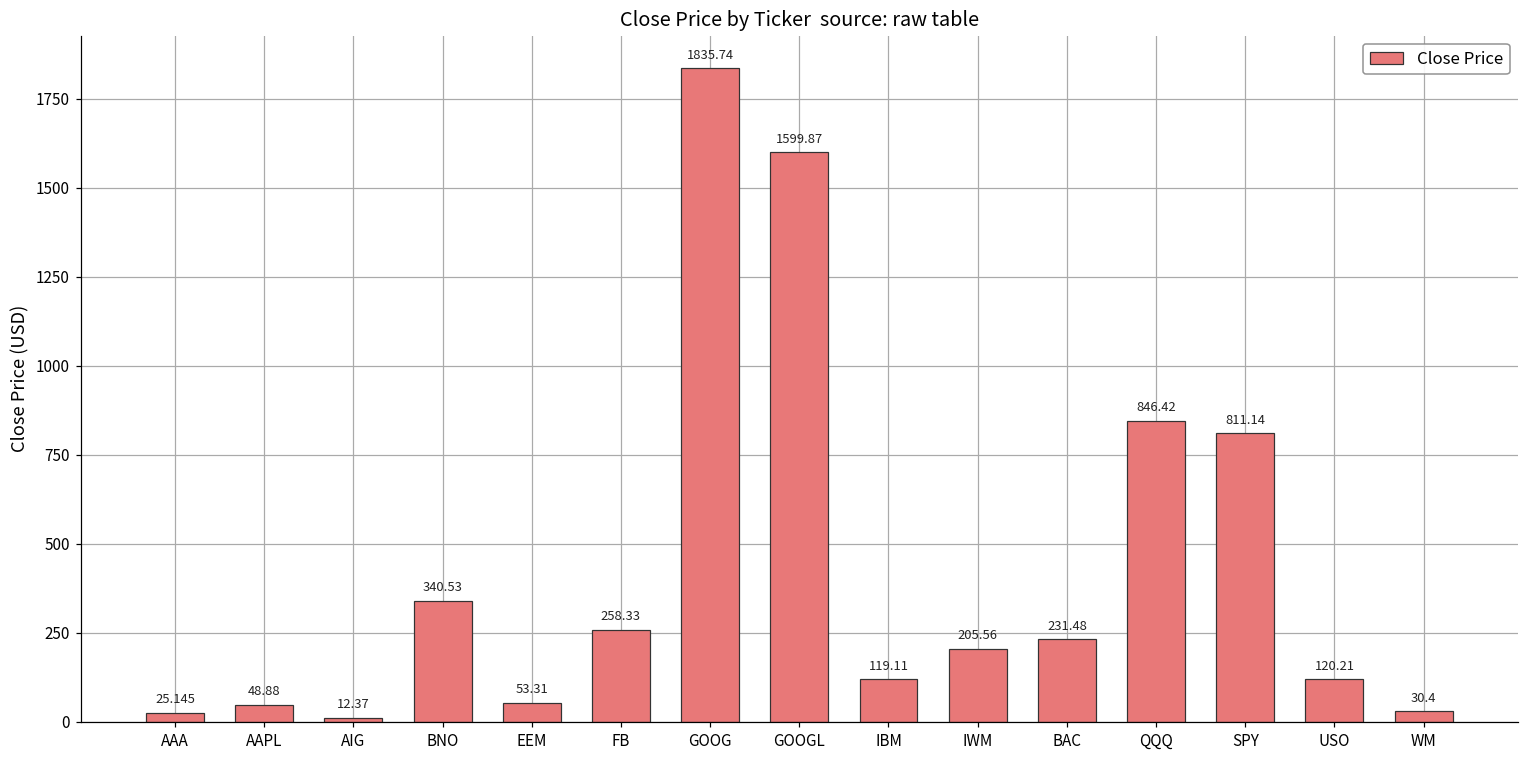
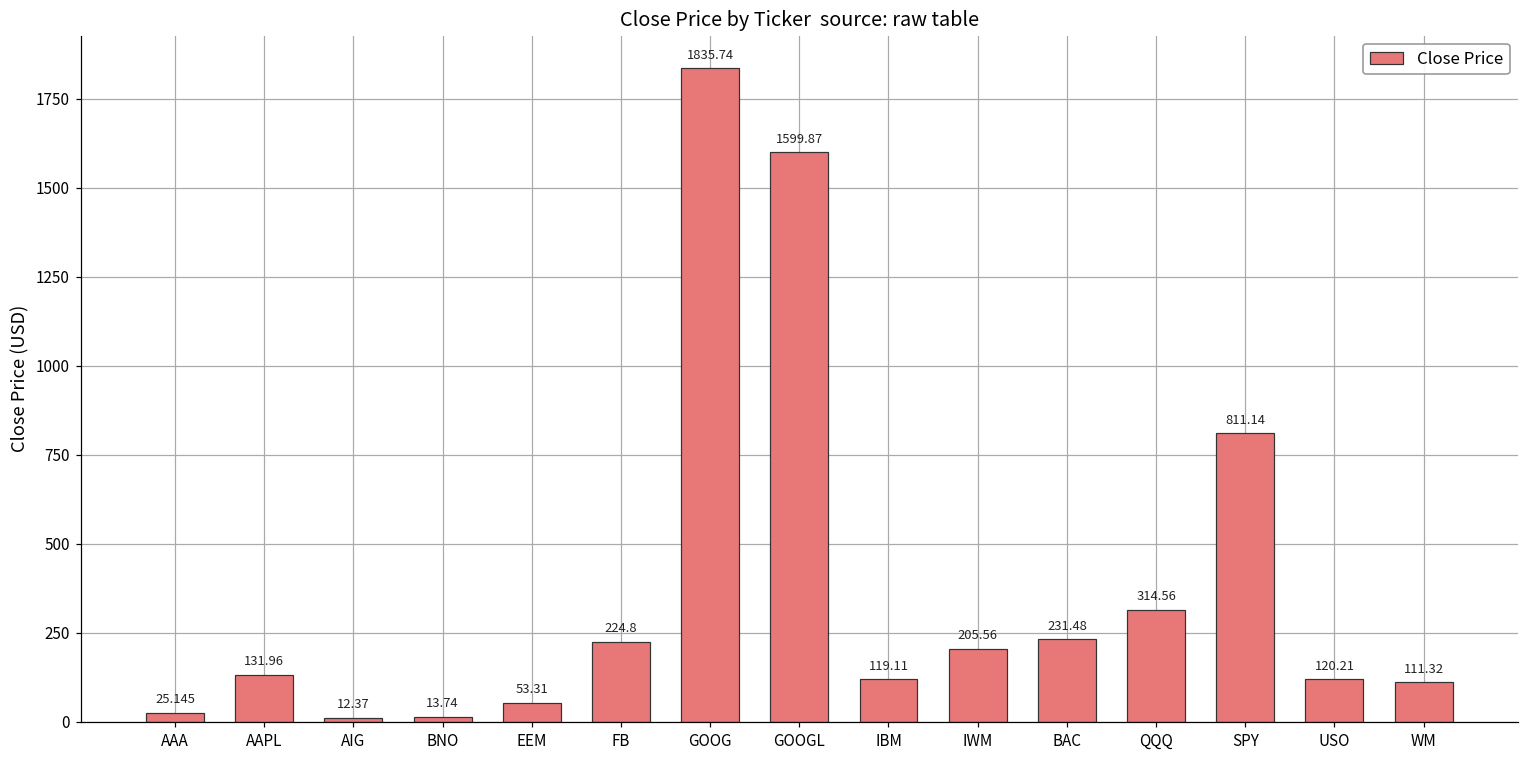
AAPL: 48.88 -> 131.96
BNO: 340.53 -> 13.74
FB: 258.33 -> 224.8
QQQ: 846.42 -> 314.56
WM: 30.4 -> 111.32
